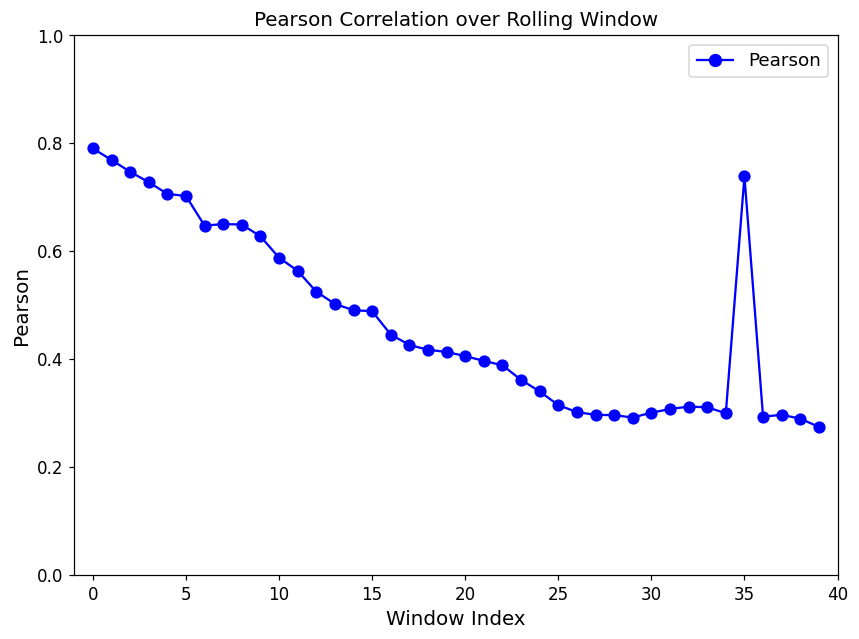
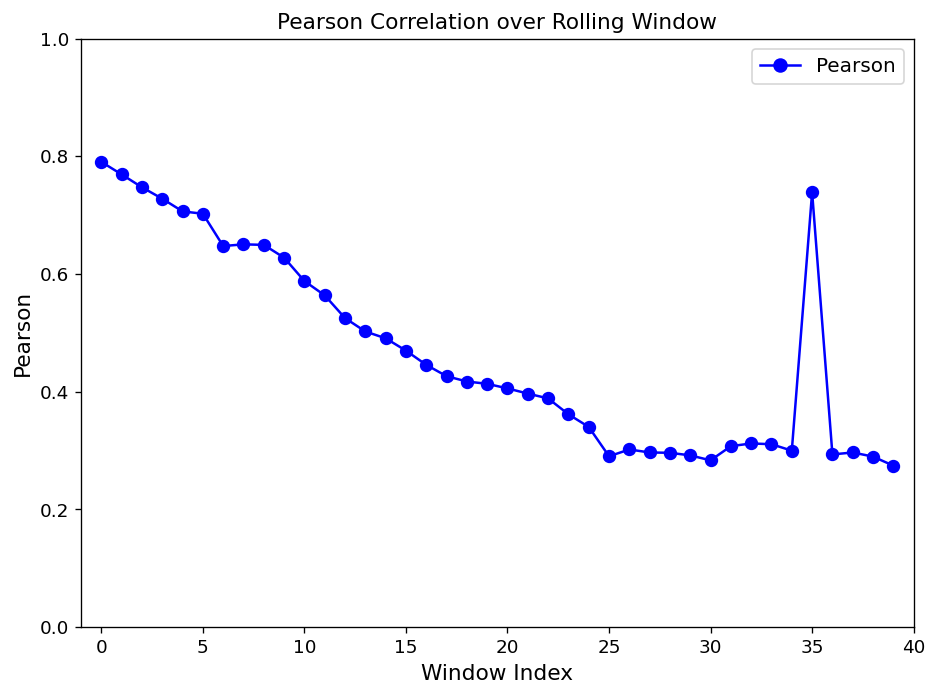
15: 0.49 -> 0.47
25: 0.31 -> 0.29
30: 0.30 -> 0.28
